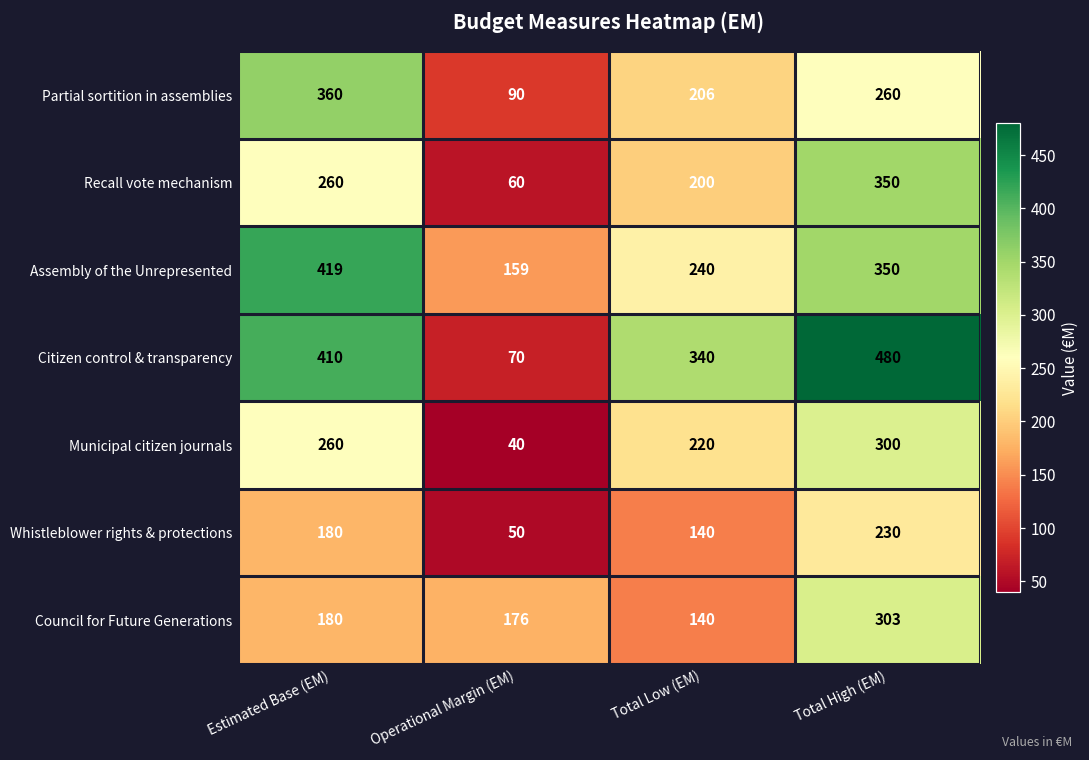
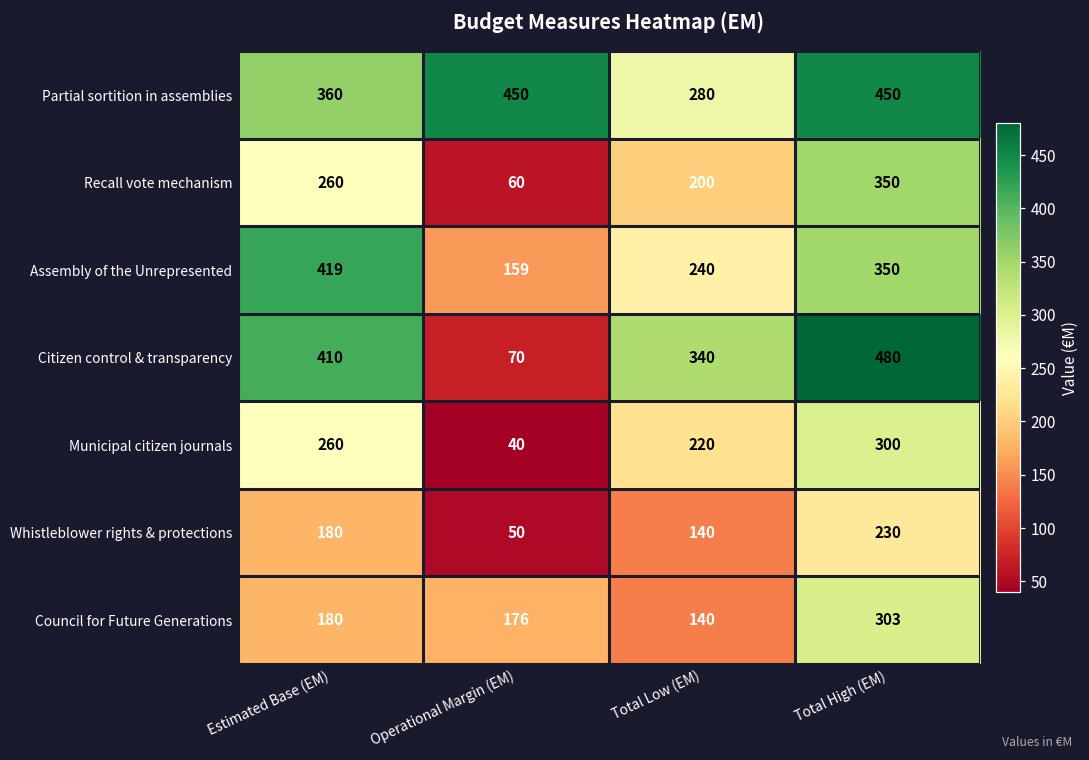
Partial sortition in assemblies, Operational Margin (EM): 90 -> 450
Partial sortition in assemblies, Total Low (EM): 206 -> 280
Partial sortition in assemblies, Total High (EM): 260 -> 450
